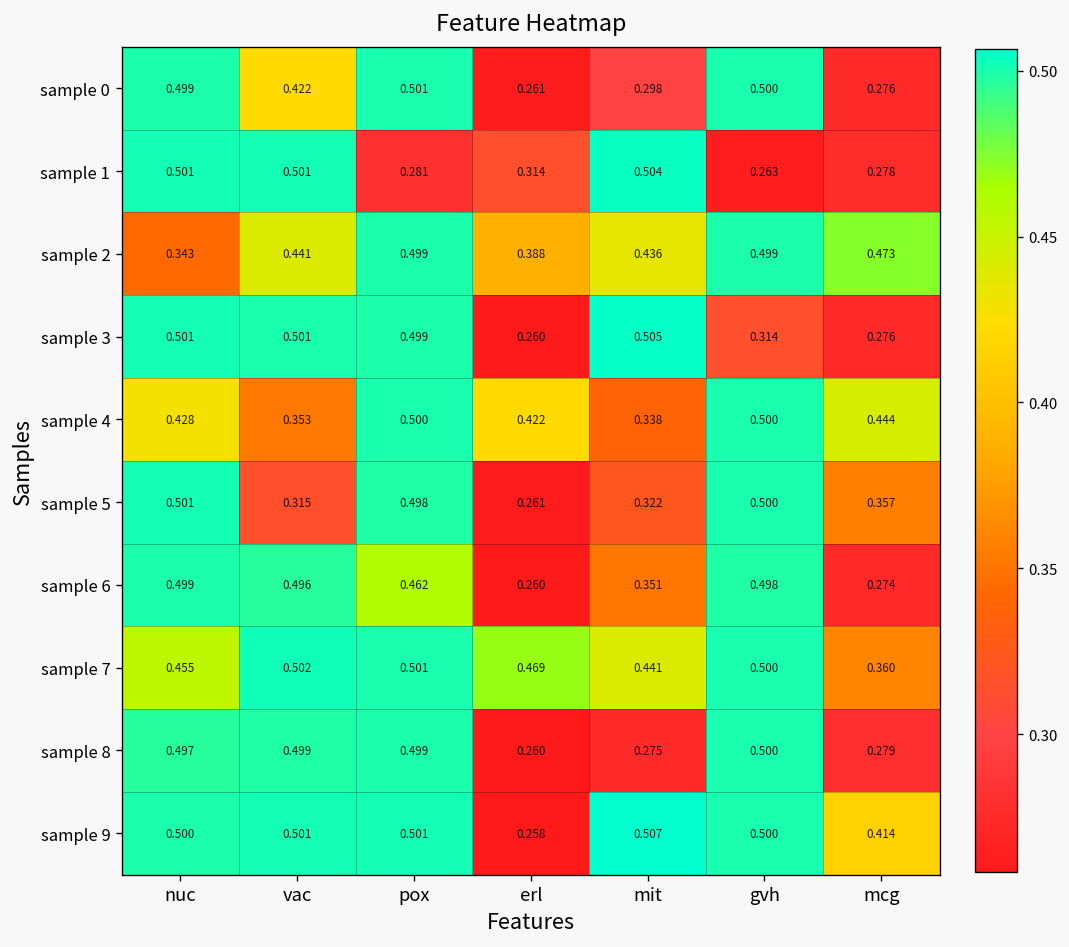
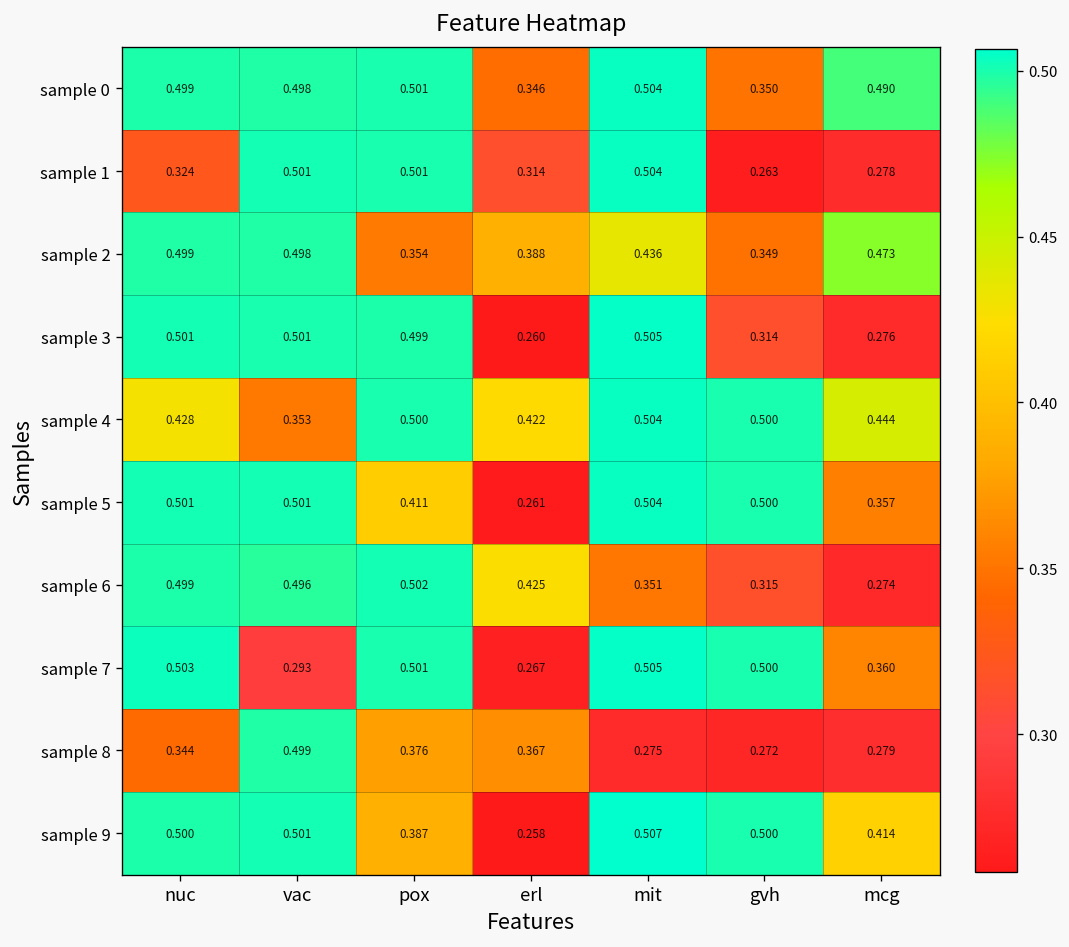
sample 0, vac: 0.422 -> 0.498
sample 0, erl: 0.261 -> 0.346
sample 0, mit: 0.298 -> 0.504
sample 0, gvh: 0.500 -> 0.350
sample 0, mcg: 0.276 -> 0.490
sample 1, nuc: 0.501 -> 0.324
sample 1, pox: 0.281 -> 0.501
sample 2, nuc: 0.343 -> 0.499
sample 2, vac: 0.441 -> 0.498
sample 2, pox: 0.499 -> 0.354
sample 2, gvh: 0.499 -> 0.349
sample 4, mit: 0.338 -> 0.504
sample 5, vac: 0.315 -> 0.501
sample 5, pox: 0.498 -> 0.411
sample 5, mit: 0.322 -> 0.504
sample 6, pox: 0.462 -> 0.502
sample 6, erl: 0.260 -> 0.425
sample 6, gvh: 0.498 -> 0.315
sample 7, nuc: 0.455 -> 0.503
sample 7, vac: 0.502 -> 0.293
sample 7, erl: 0.469 -> 0.267
sample 7, mit: 0.441 -> 0.505
sample 8, nuc: 0.497 -> 0.344
sample 8, pox: 0.499 -> 0.376
sample 8, erl: 0.260 -> 0.367
sample 8, gvh: 0.500 -> 0.272
sample 9, pox: 0.501 -> 0.387
